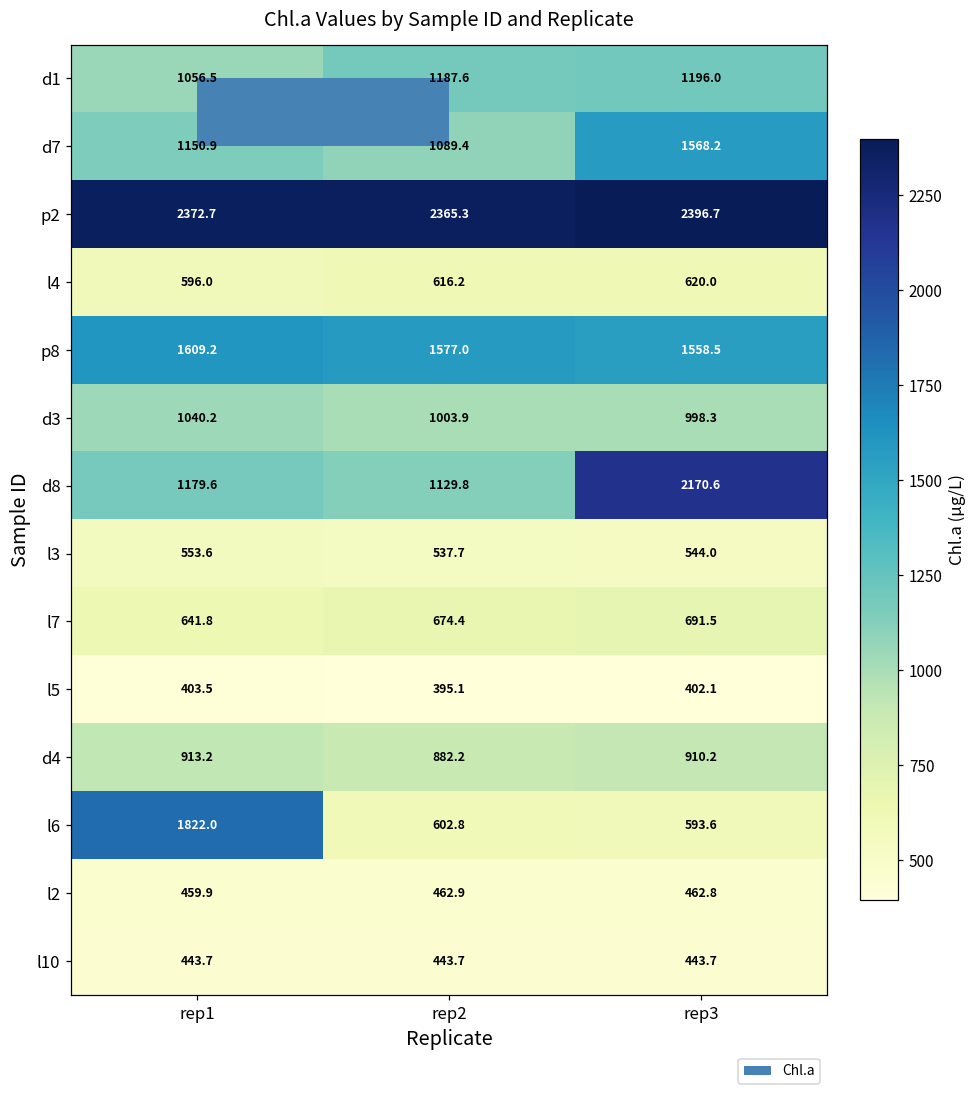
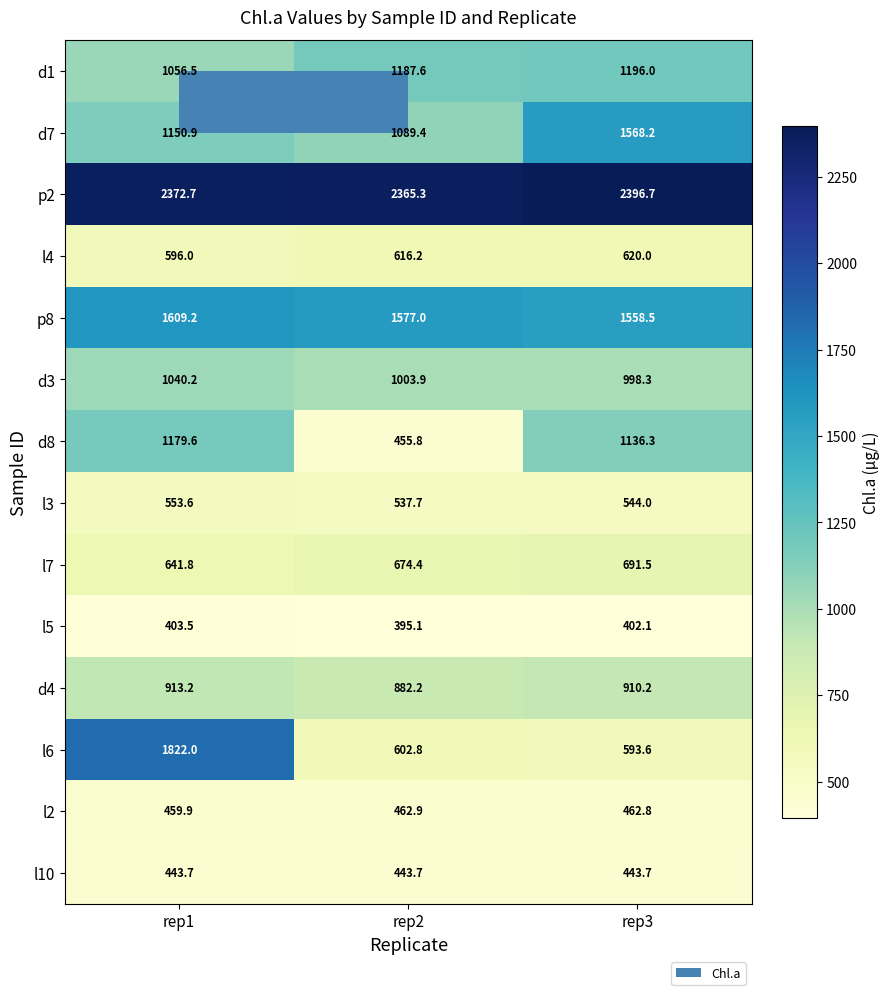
d8, rep2: 1129.8 -> 455.8
d8, rep3: 2170.6 -> 1136.3
